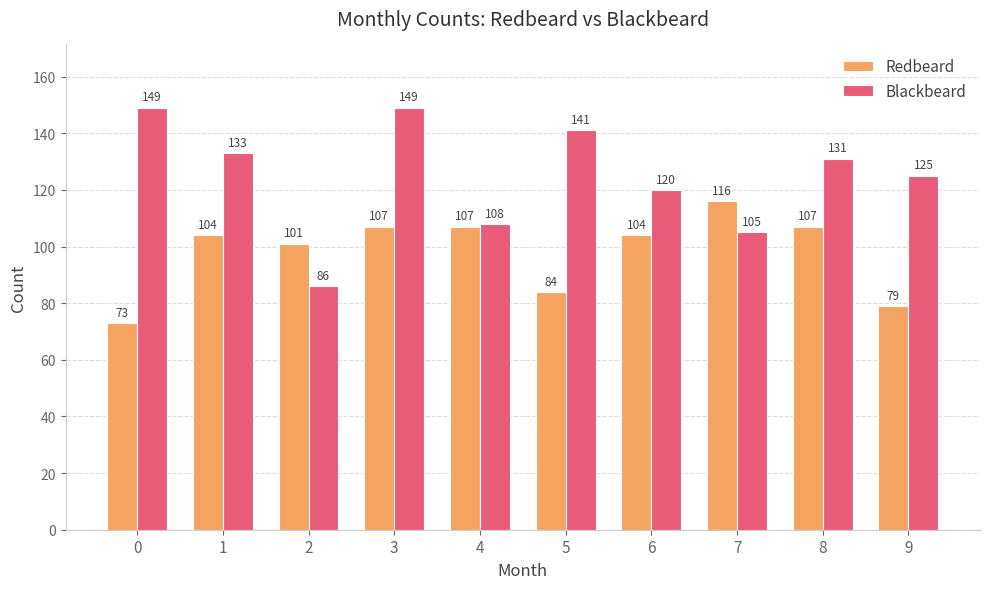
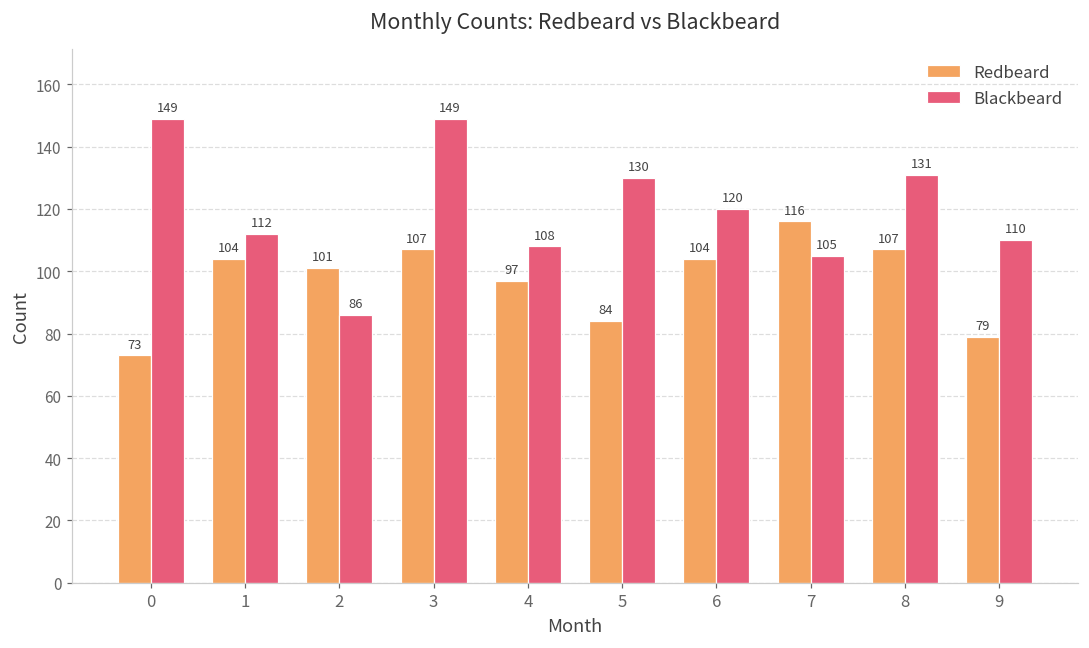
Blackbeard, 1: 133 -> 112
Redbeard, 4: 107 -> 97
Blackbeard, 5: 141 -> 130
Blackbeard, 9: 125 -> 110
